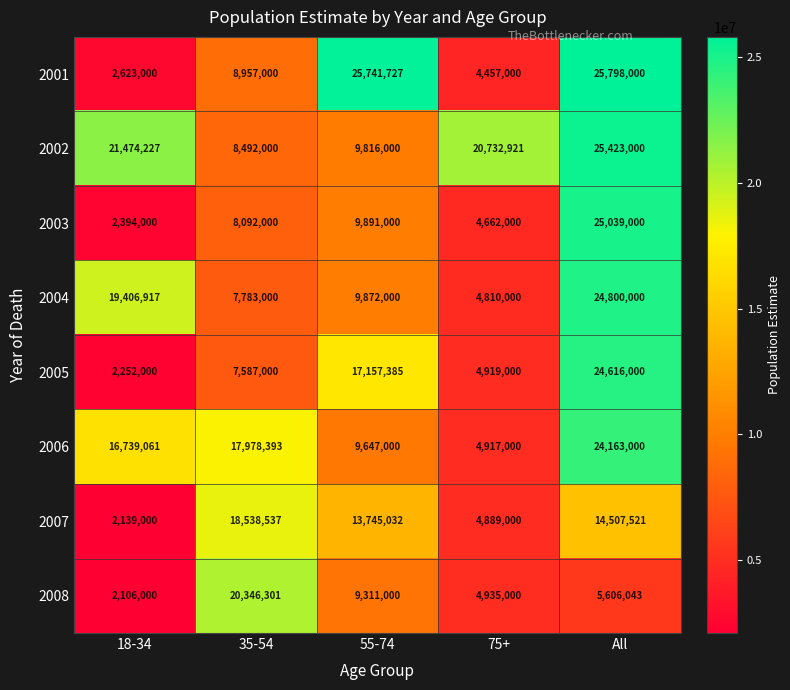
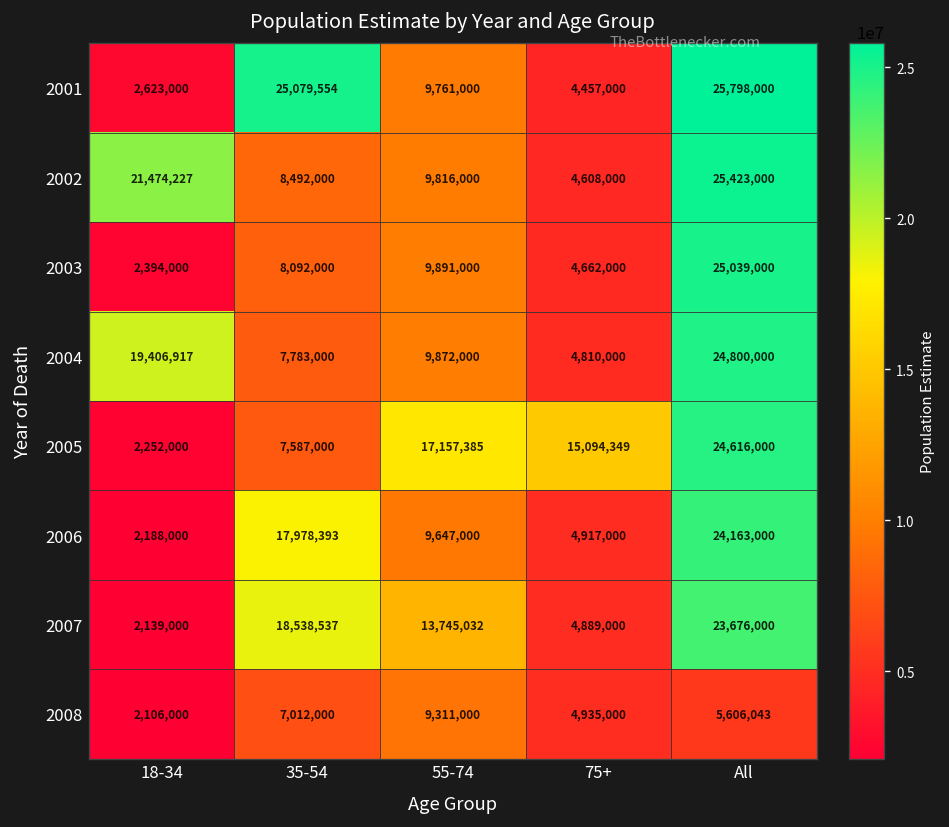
2001, 35-54: 8,957,000 -> 25,079,554
2001, 55-74: 25,741,727 -> 9,761,000
2002, 75+: 20,732,921 -> 4,608,000
2005, 75+: 4,919,000 -> 15,094,349
2006, 18-34: 16,739,061 -> 2,188,000
2007, All: 14,507,521 -> 23,676,000
2008, 35-54: 20,346,301 -> 7,012,000
